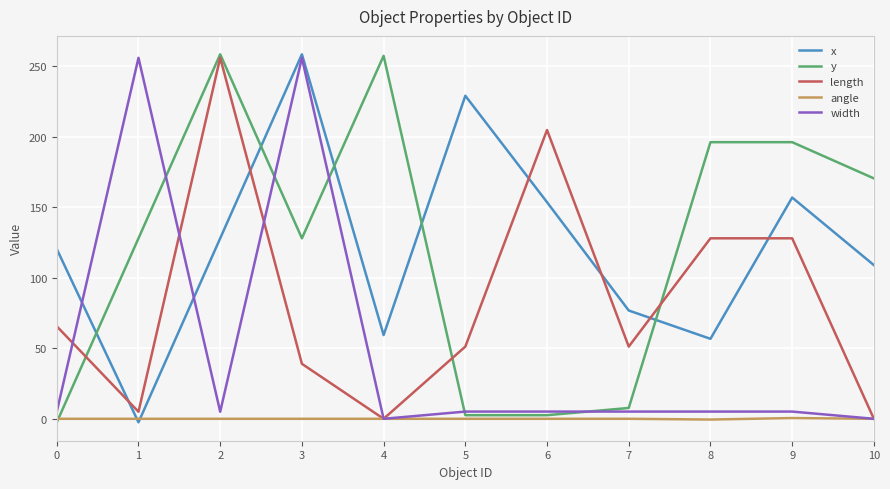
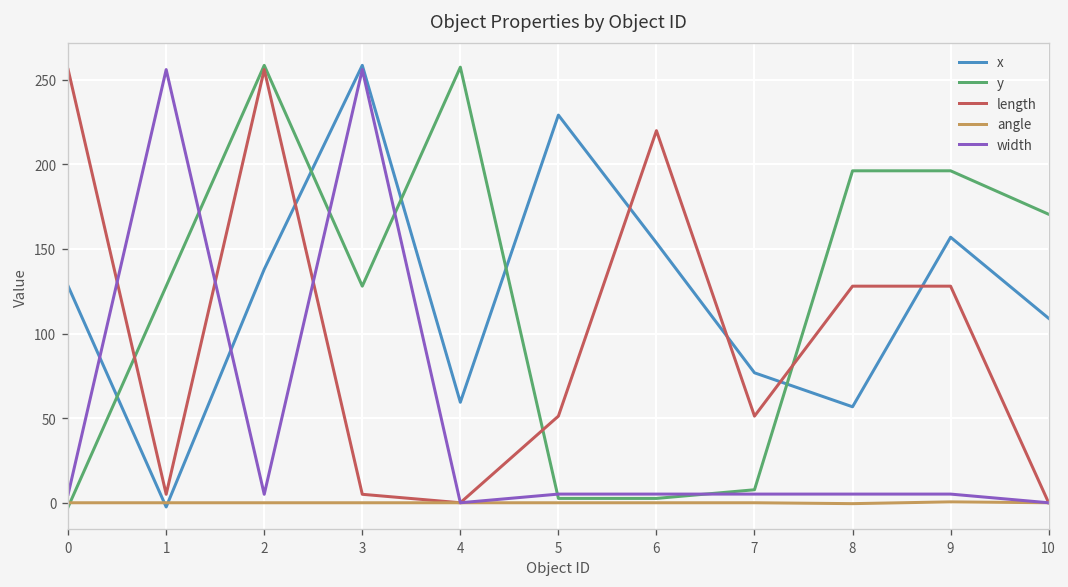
x, 0: 120 -> 128
length, 0: 66 -> 256
x, 2: 128 -> 138
length, 3: 39 -> 5
length, 6: 205 -> 220
